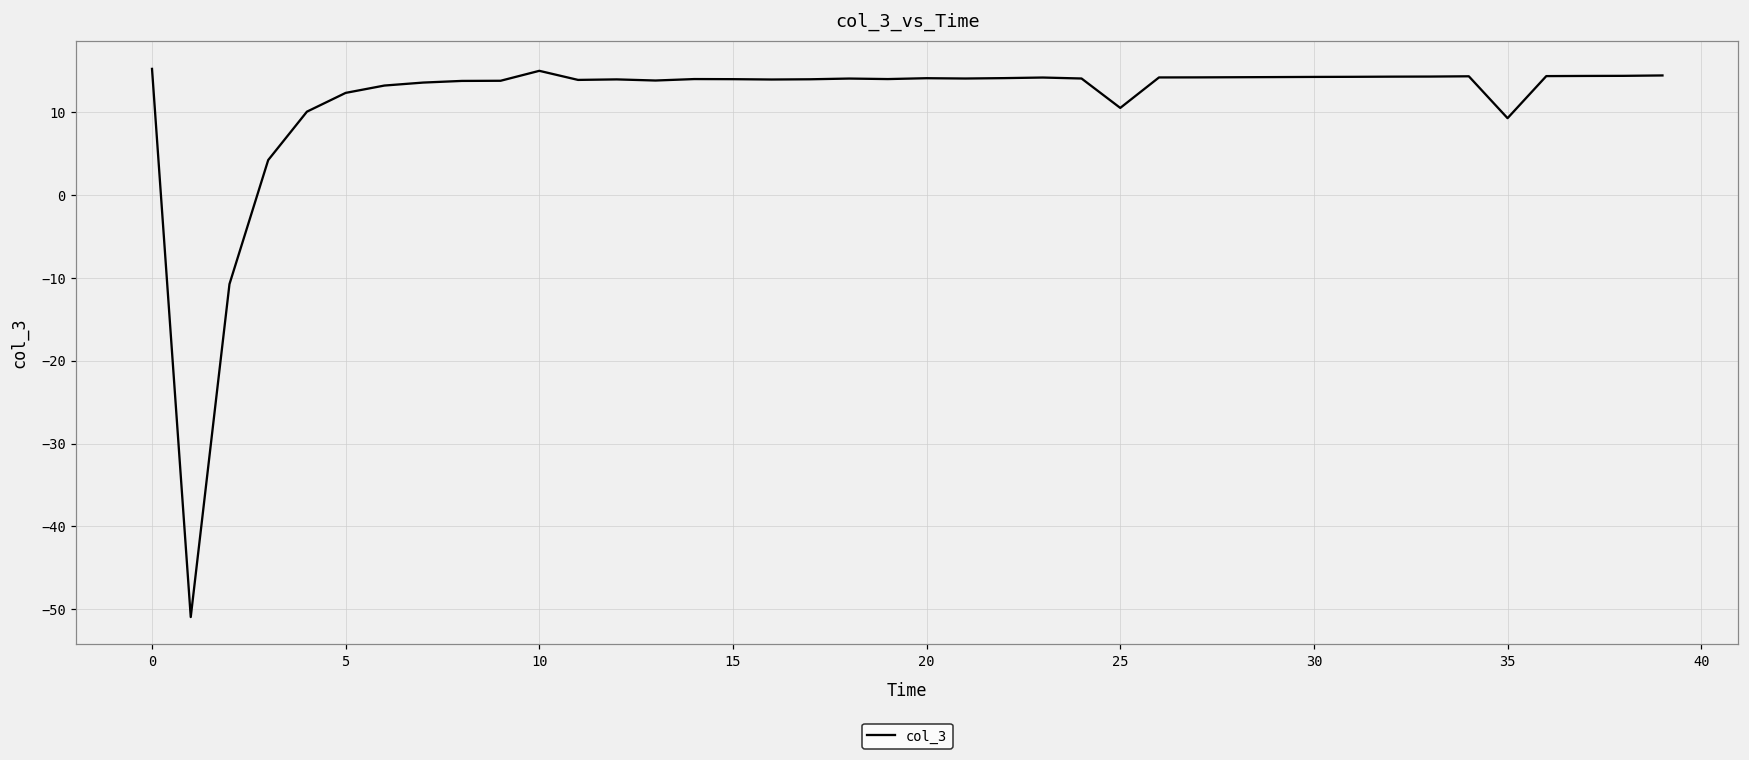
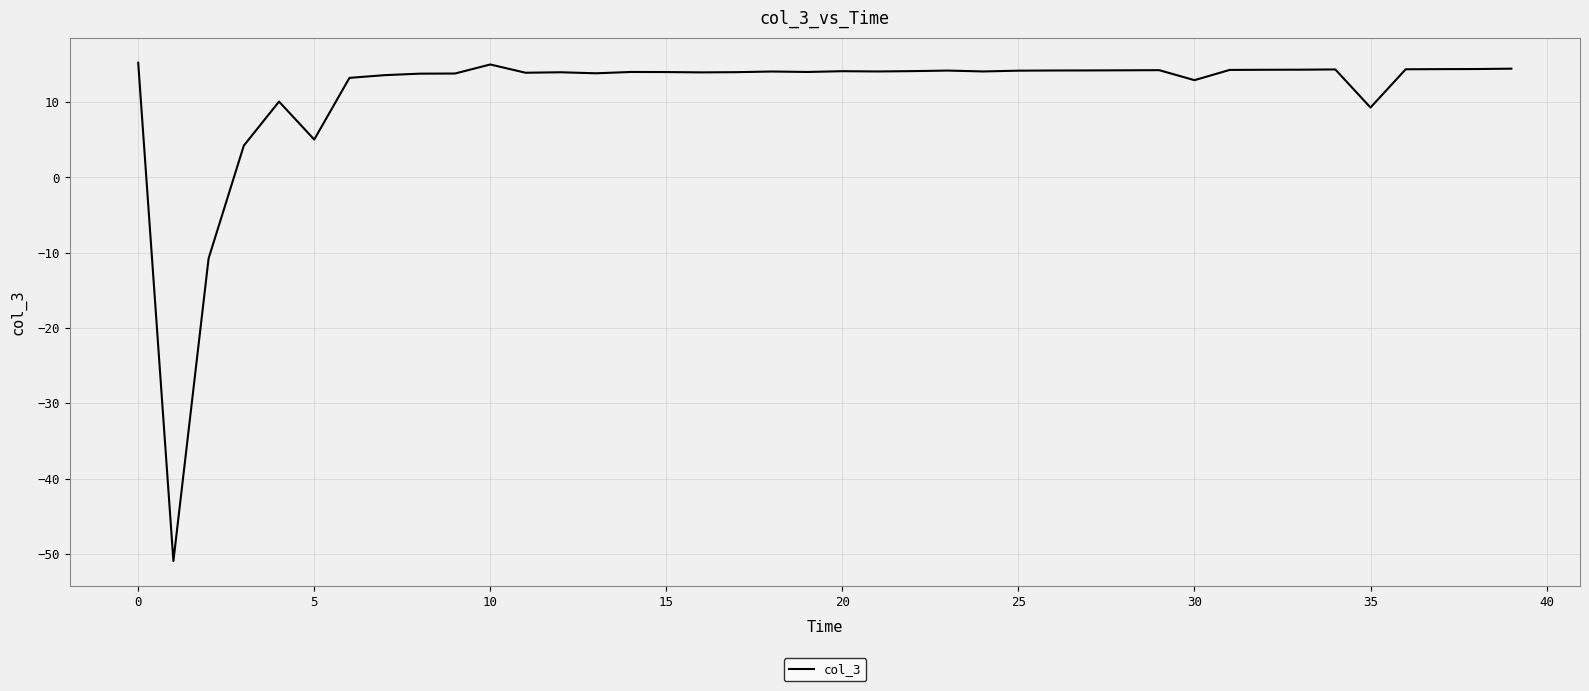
5: 12 -> 5
25: 11 -> 14
30: 14 -> 13
